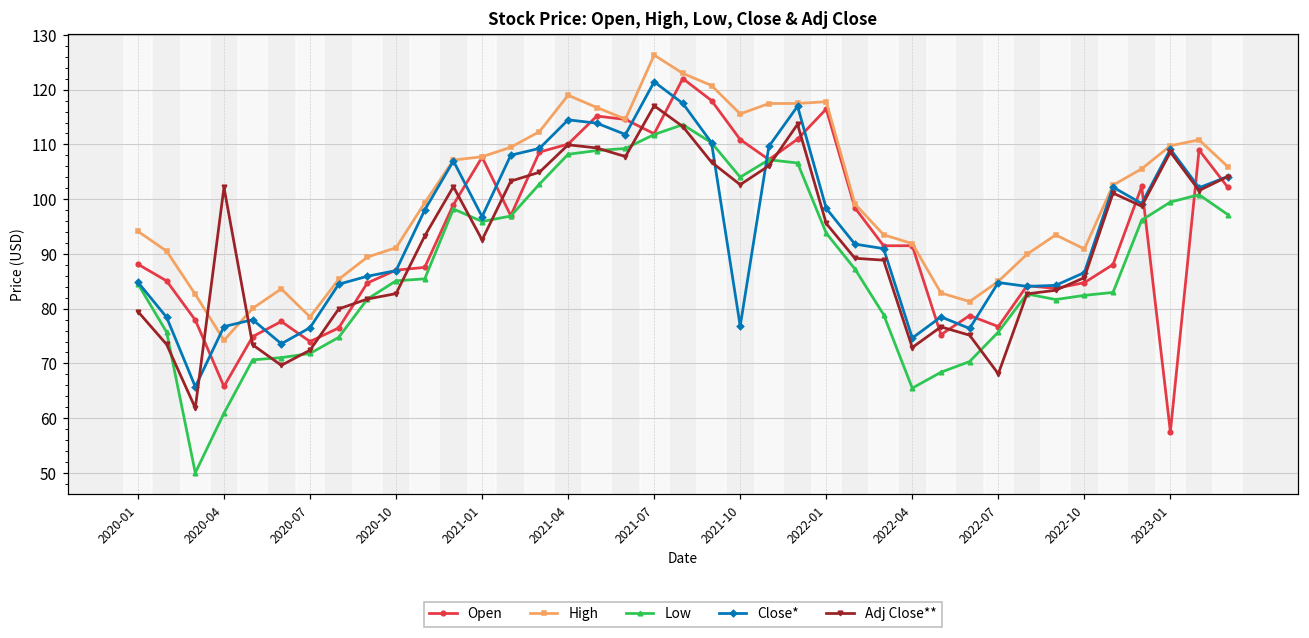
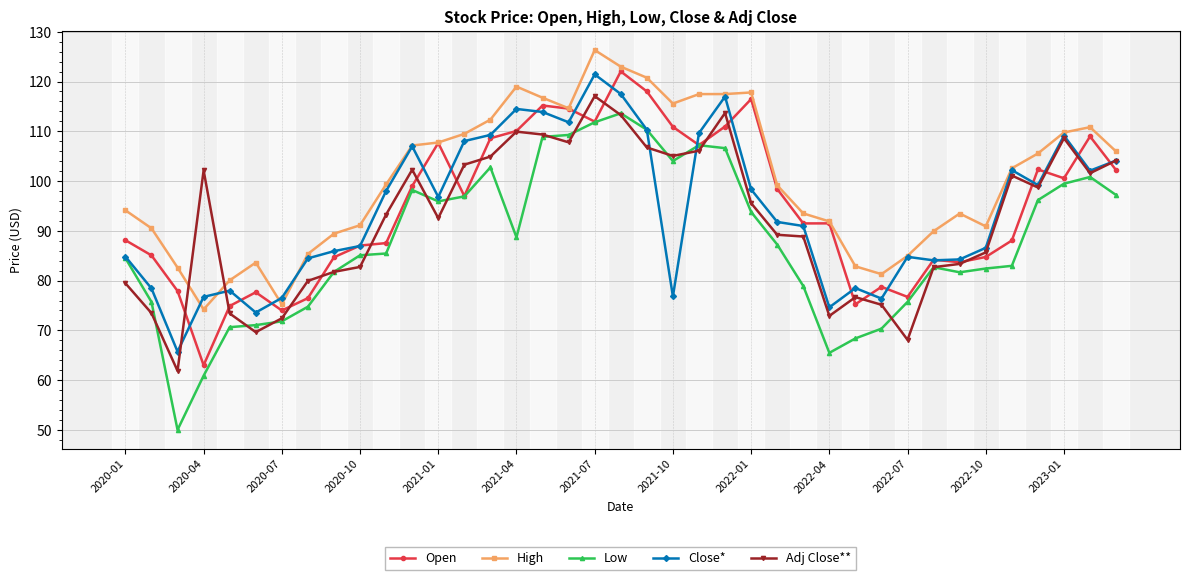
Open, 2020-04: 66 -> 63
High, 2020-07: 78 -> 75
Low, 2021-04: 108 -> 89
Adj Close**, 2021-10: 103 -> 105
Open, 2023-01: 58 -> 101
